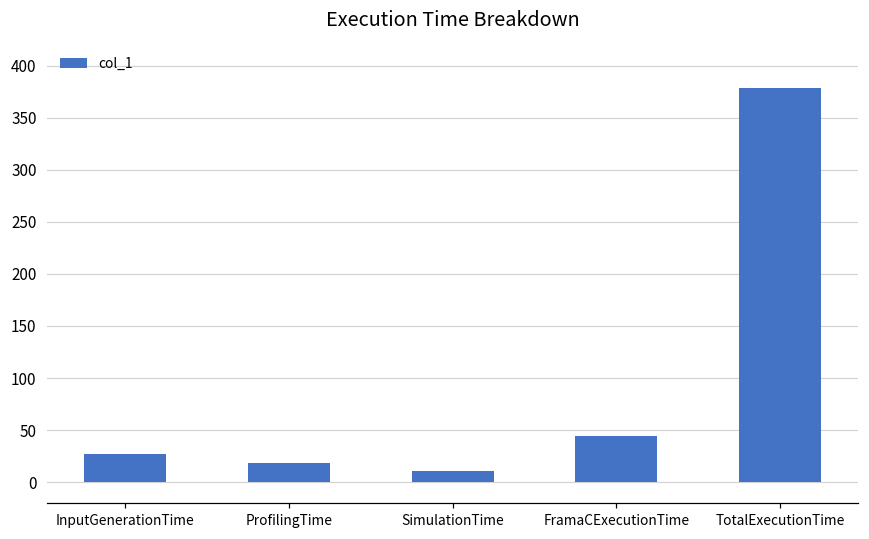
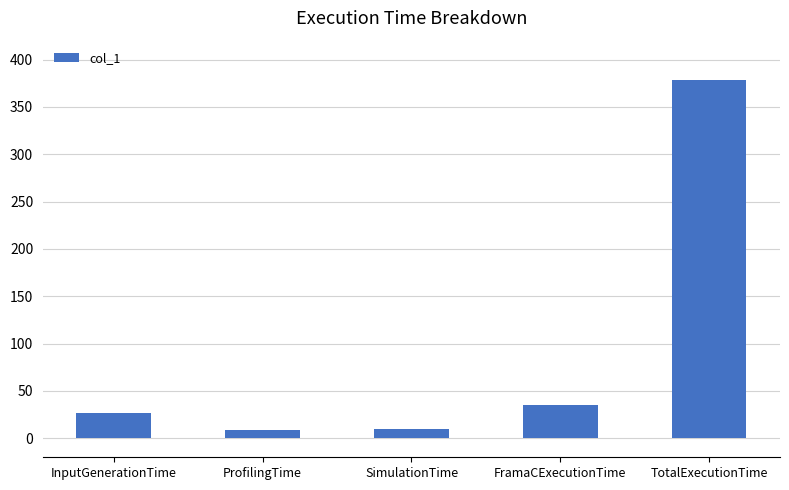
ProfilingTime: 20 -> 10
FramaCExecutionTime: 44 -> 35
